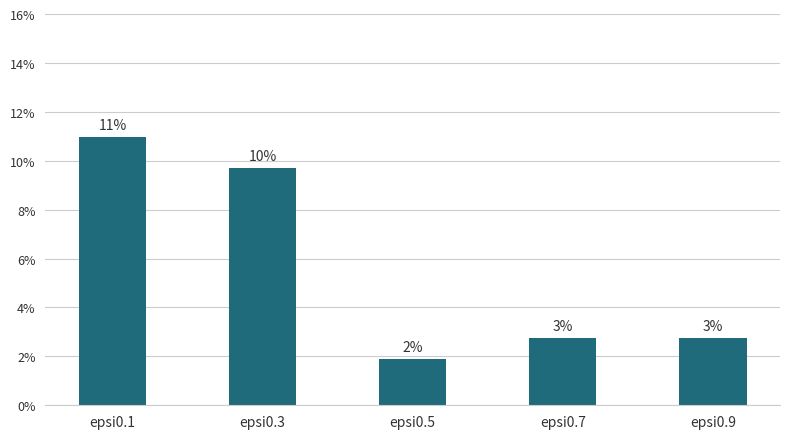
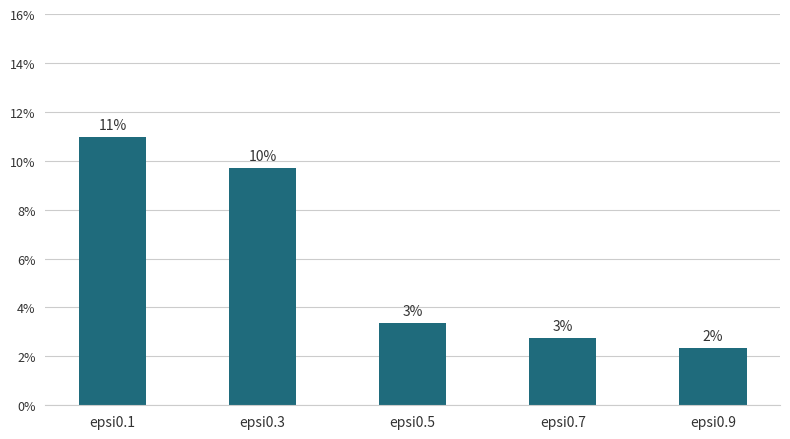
epsi0.5: 2% -> 3%
epsi0.9: 3% -> 2%
